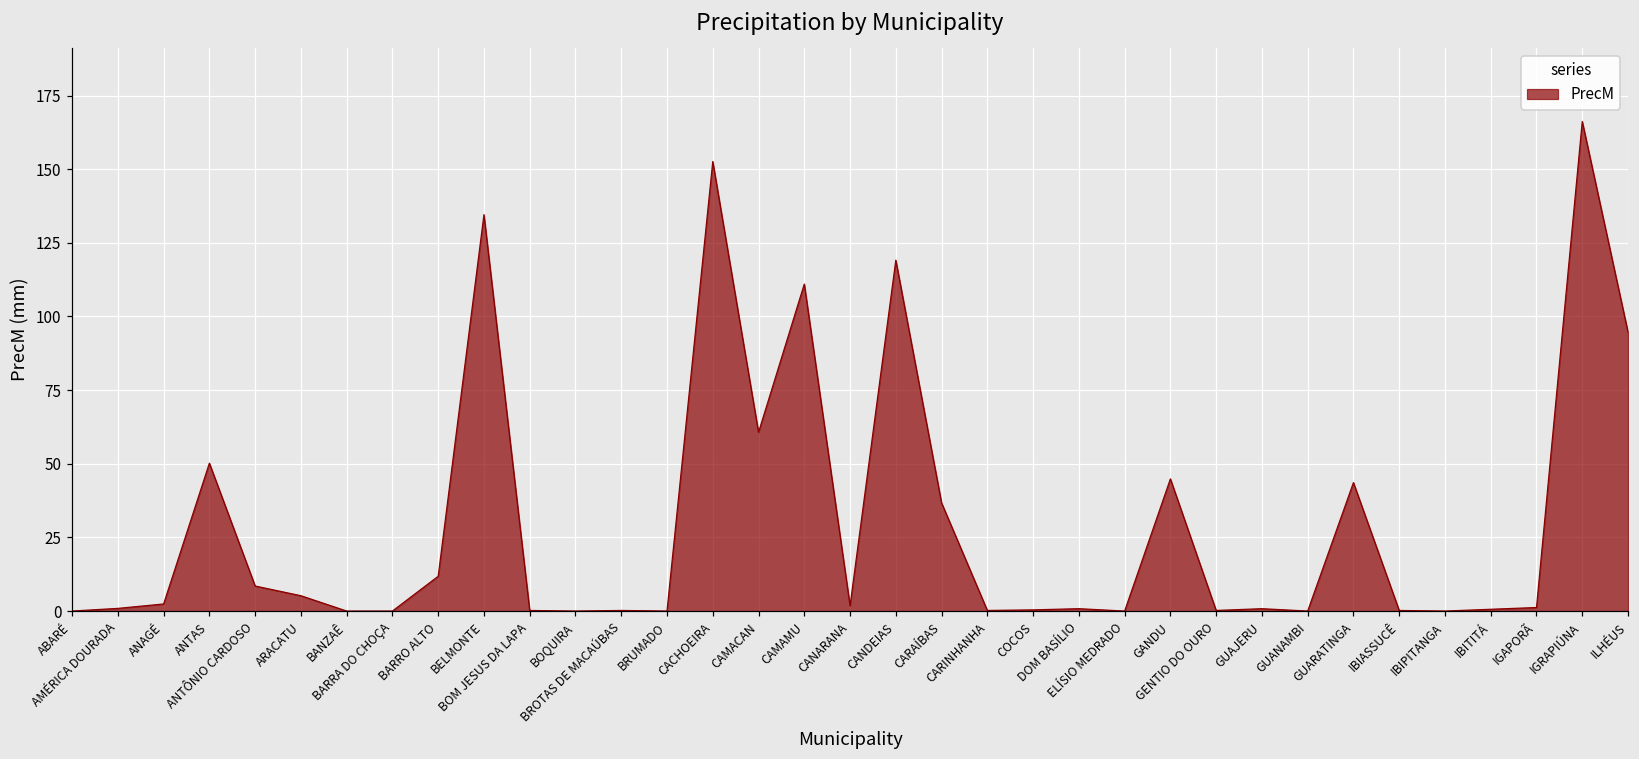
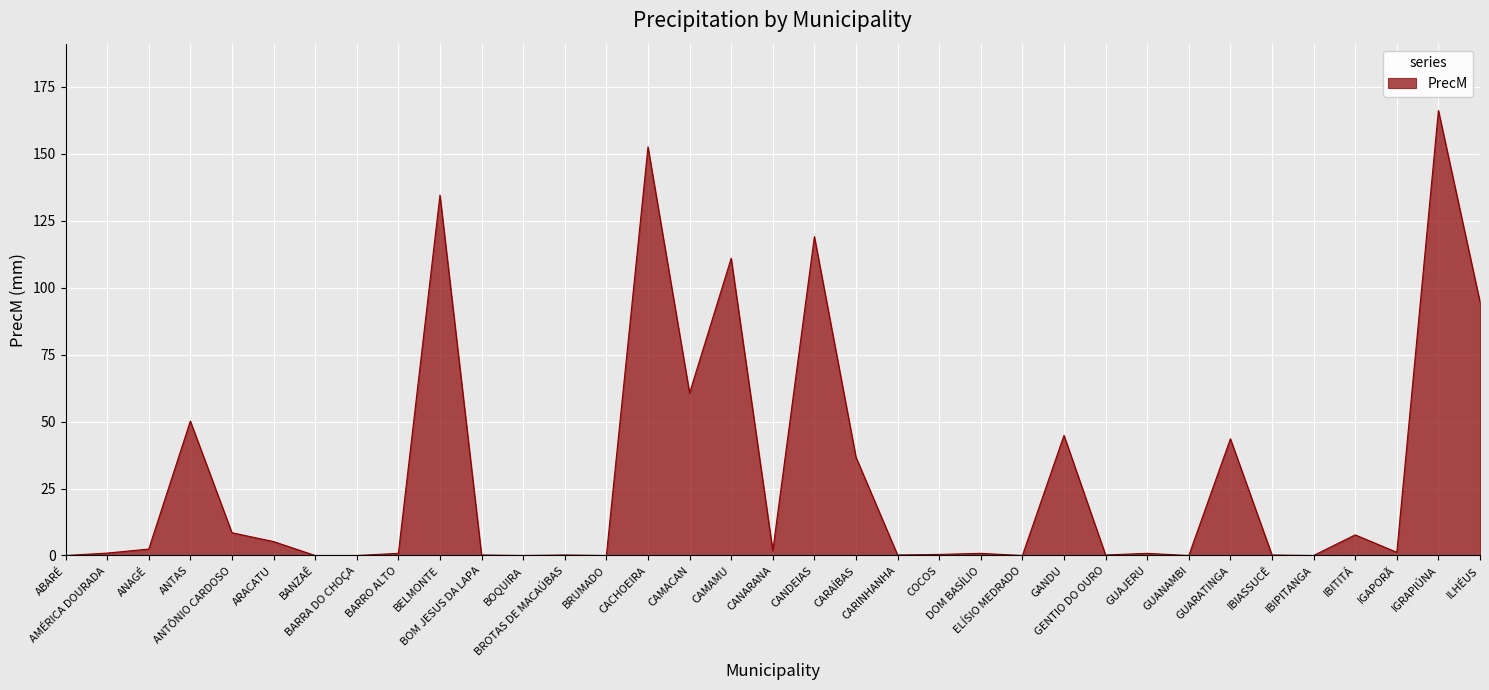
BARRO ALTO: 12 -> 1
IBITITÁ: 1 -> 8
